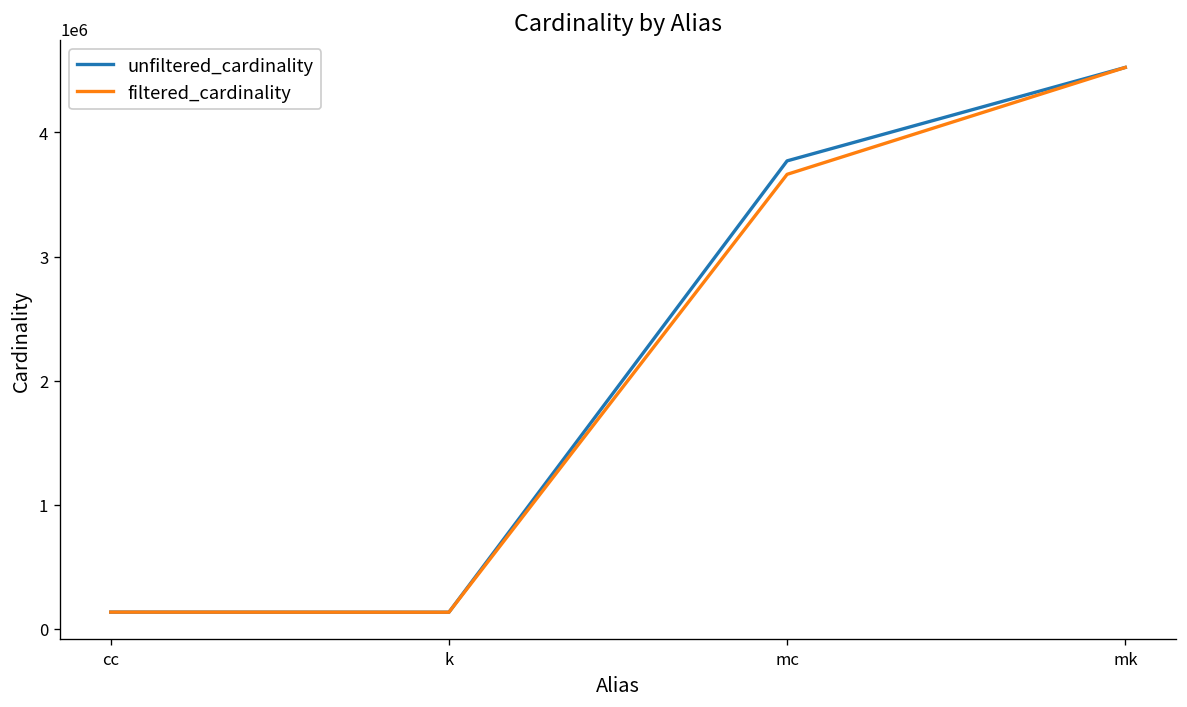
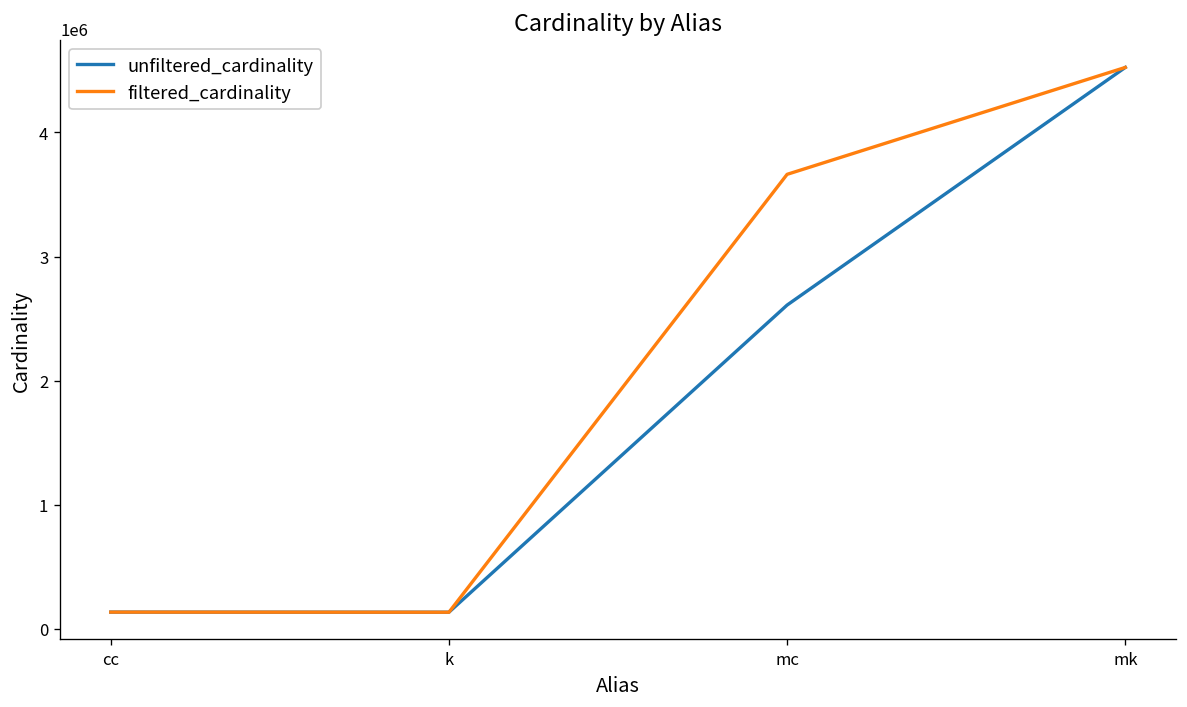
unfiltered_cardinality, mc: 3770000 -> 2610000
